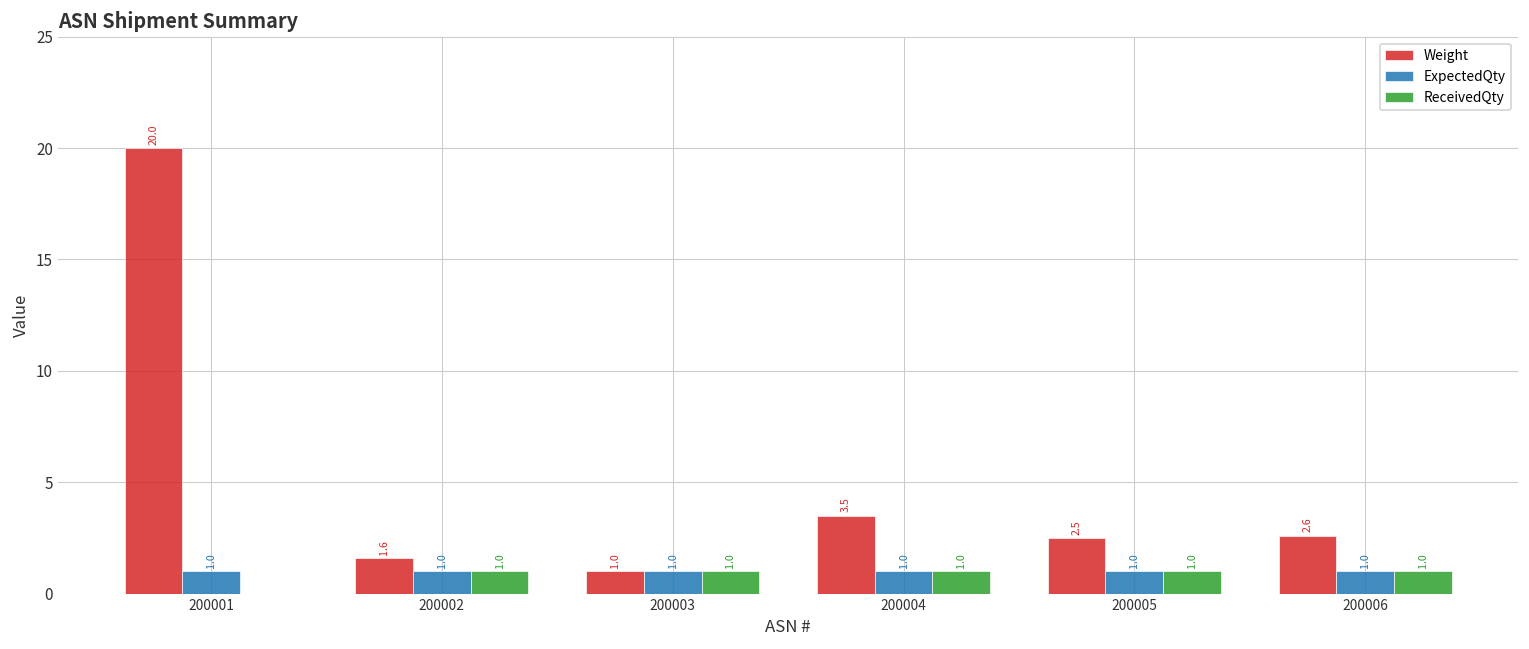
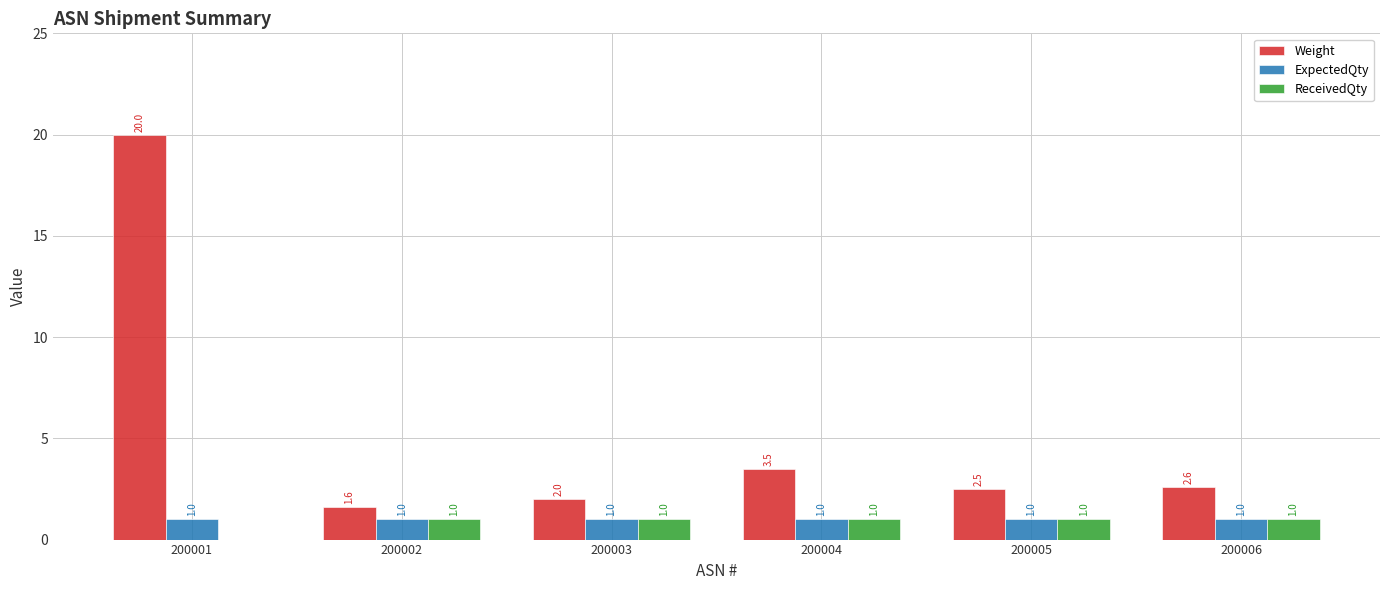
Weight, 200003: 1.0 -> 2.0
